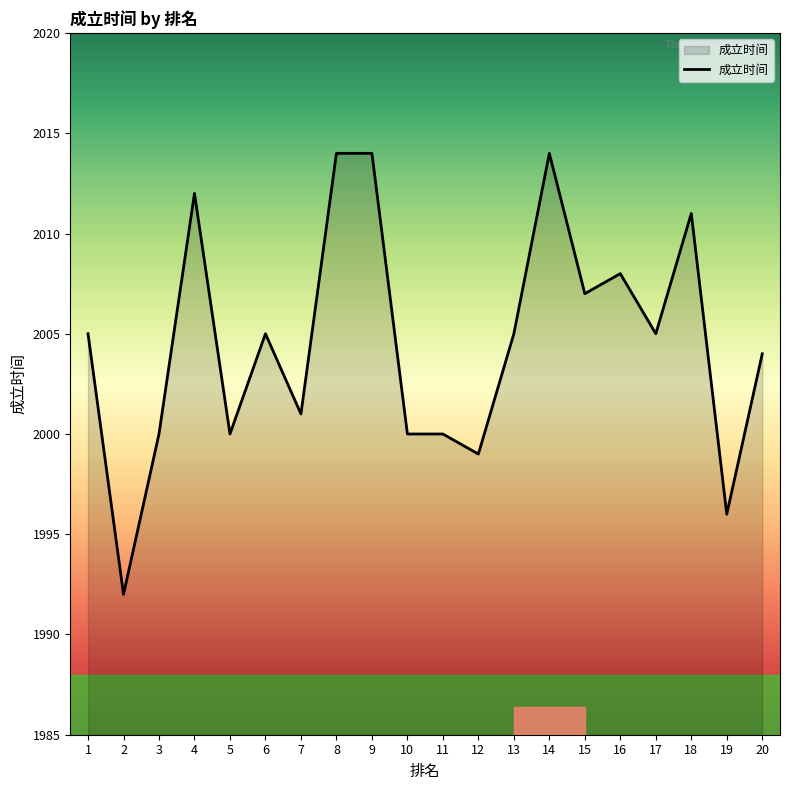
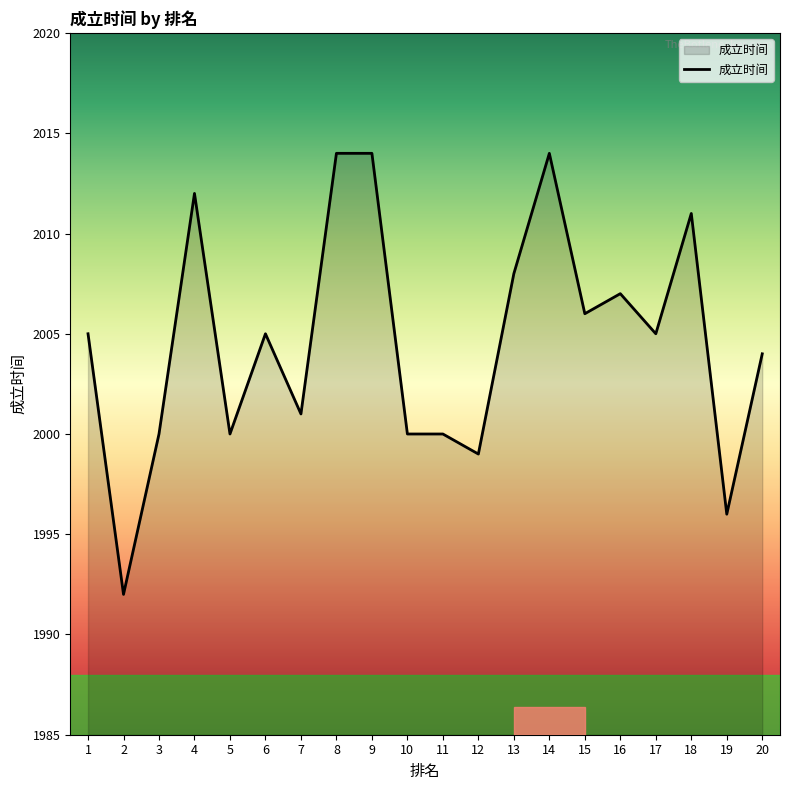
13: 2005 -> 2008
15: 2007 -> 2006
16: 2008 -> 2007
